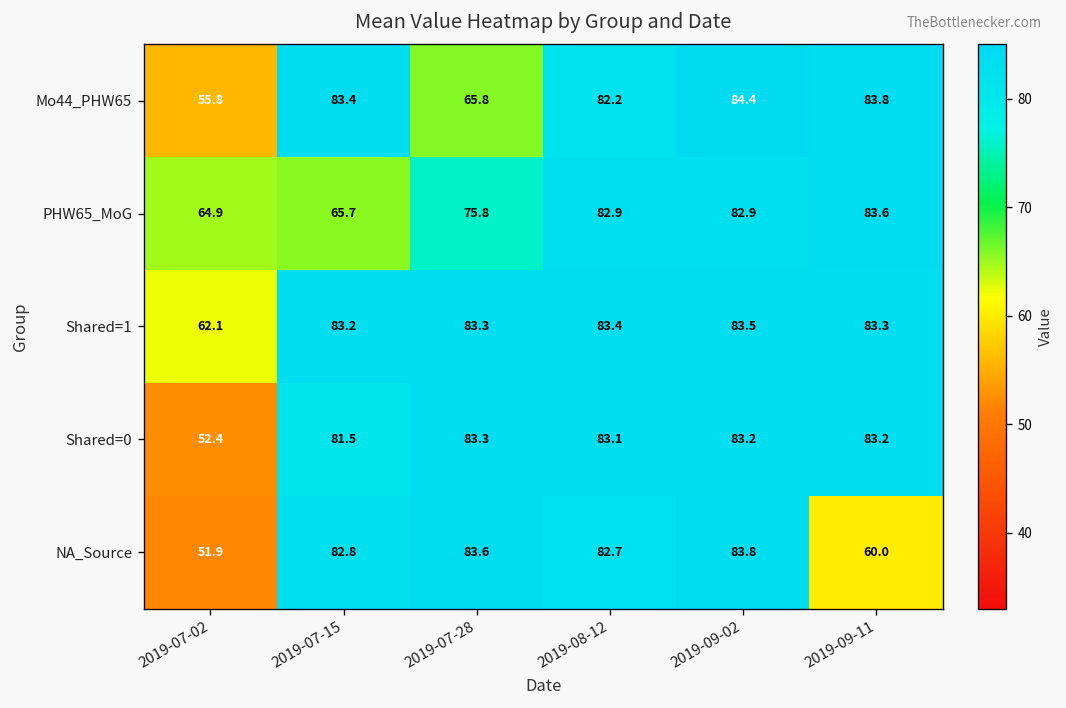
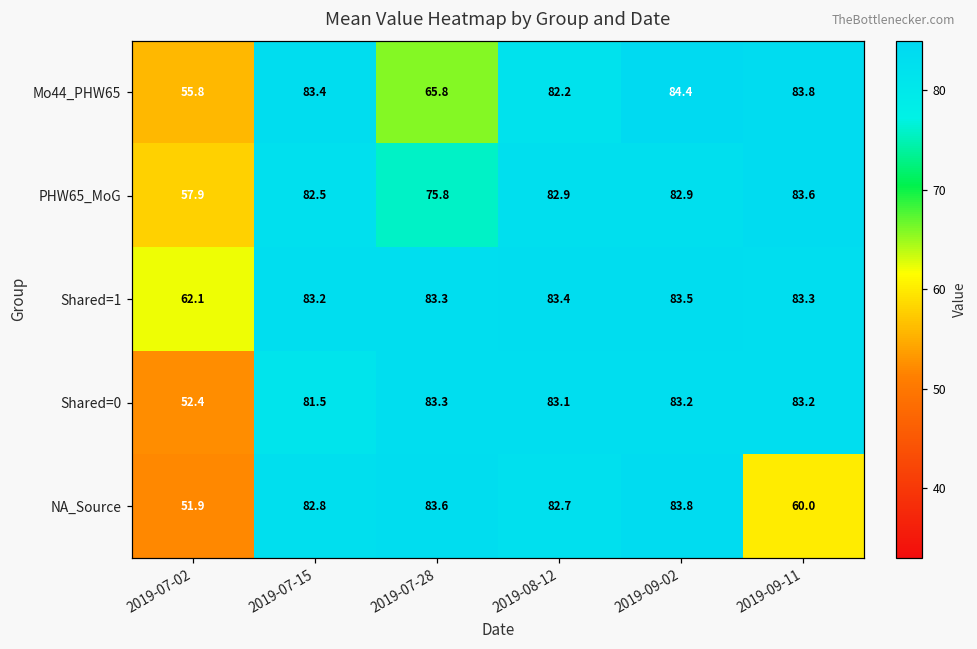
PHW65_MoG, 2019-07-02: 64.9 -> 57.9
PHW65_MoG, 2019-07-15: 65.7 -> 82.5
